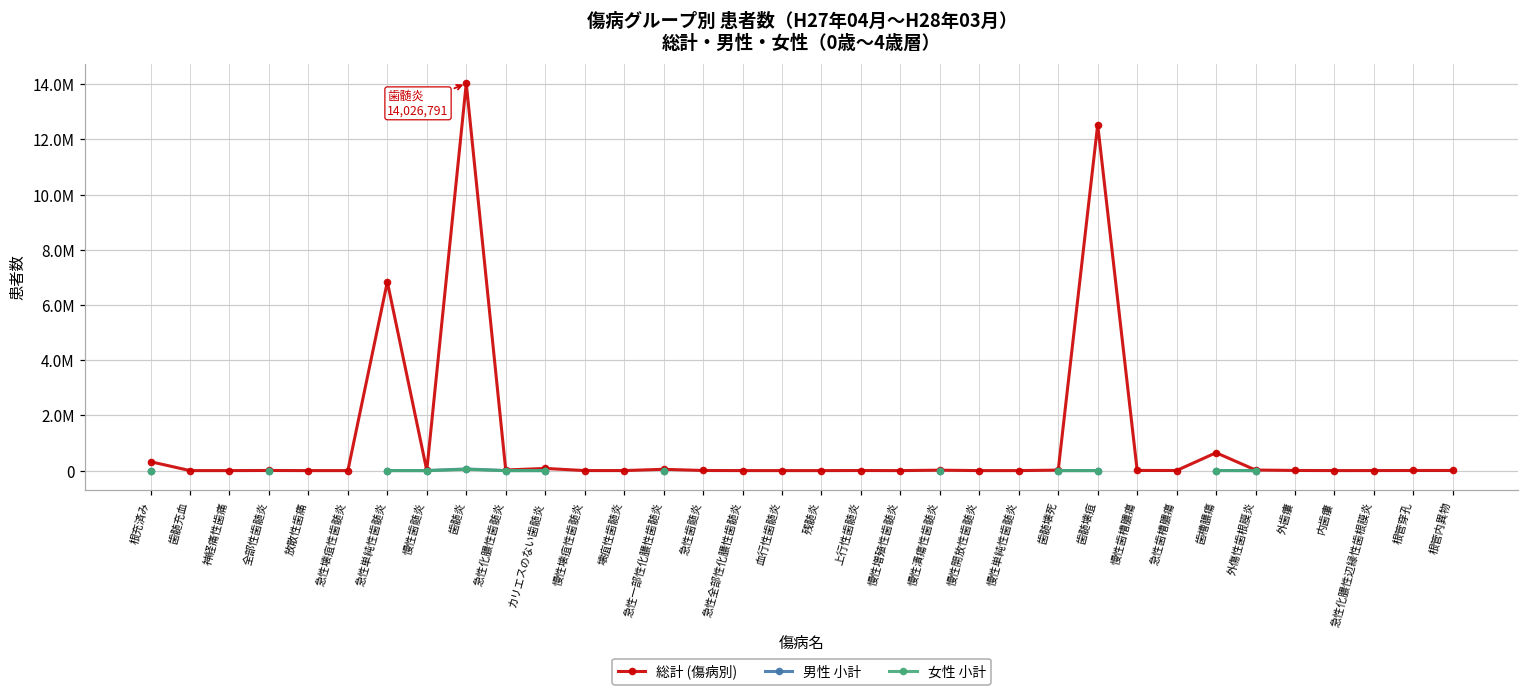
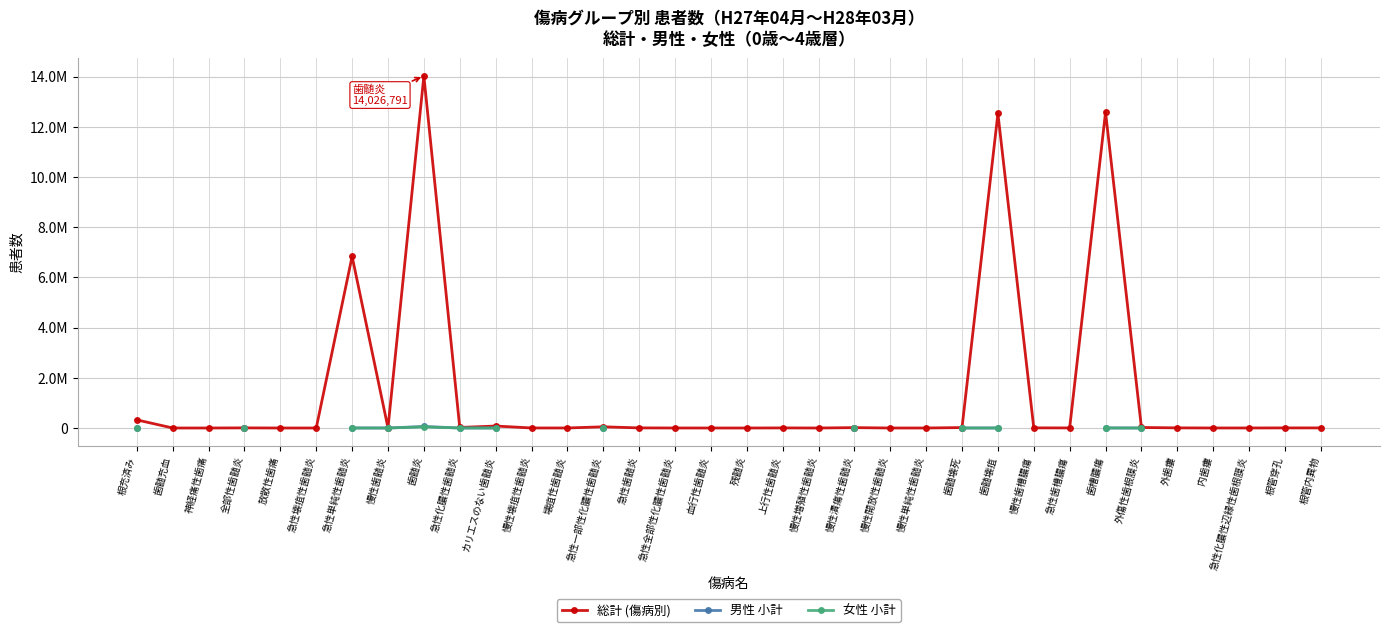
総計 (傷病別), 歯槽膿瘍: 600000 -> 12600000
